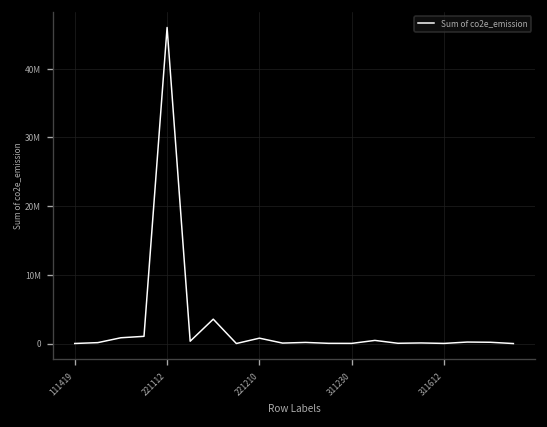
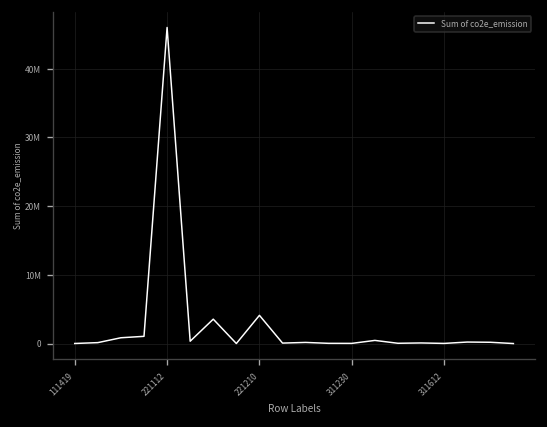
221210: 1000000 -> 4000000
